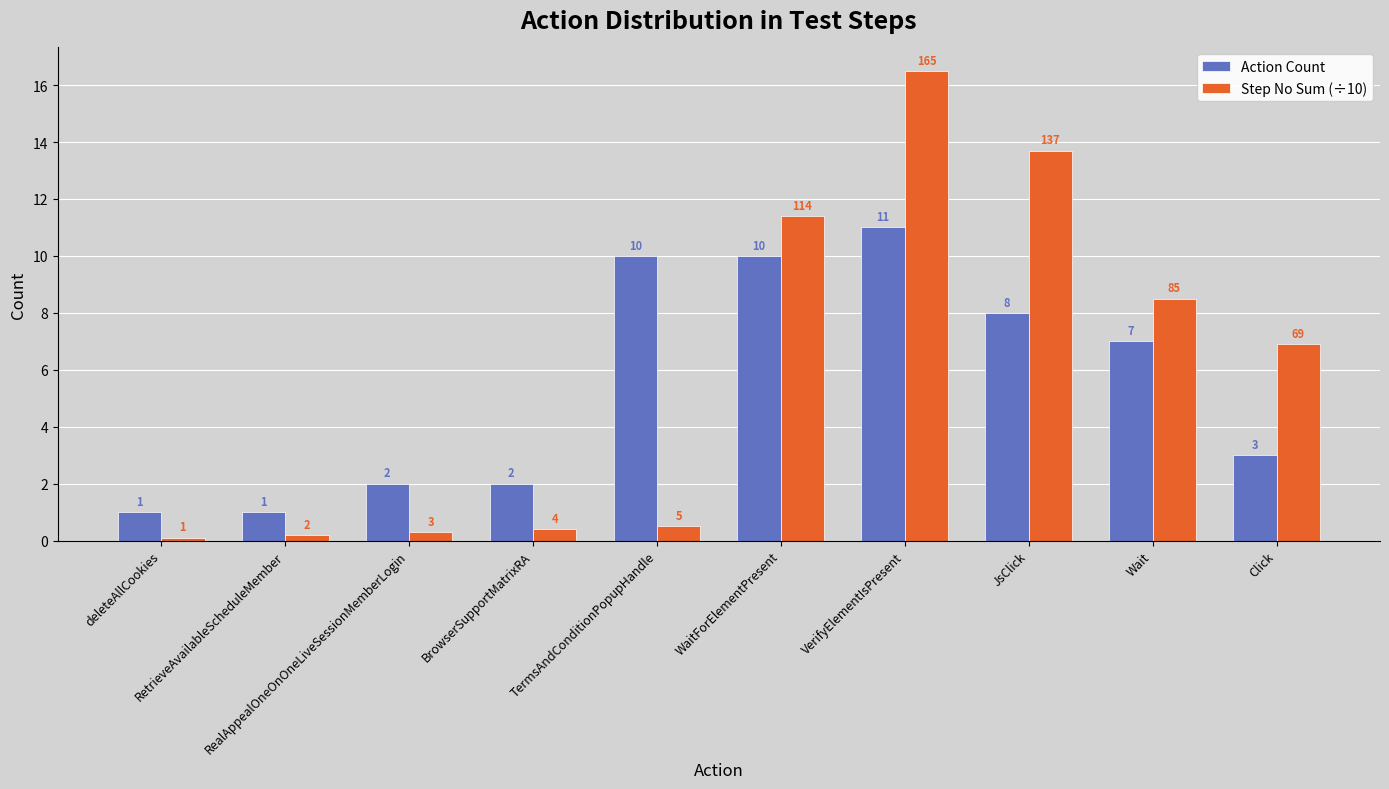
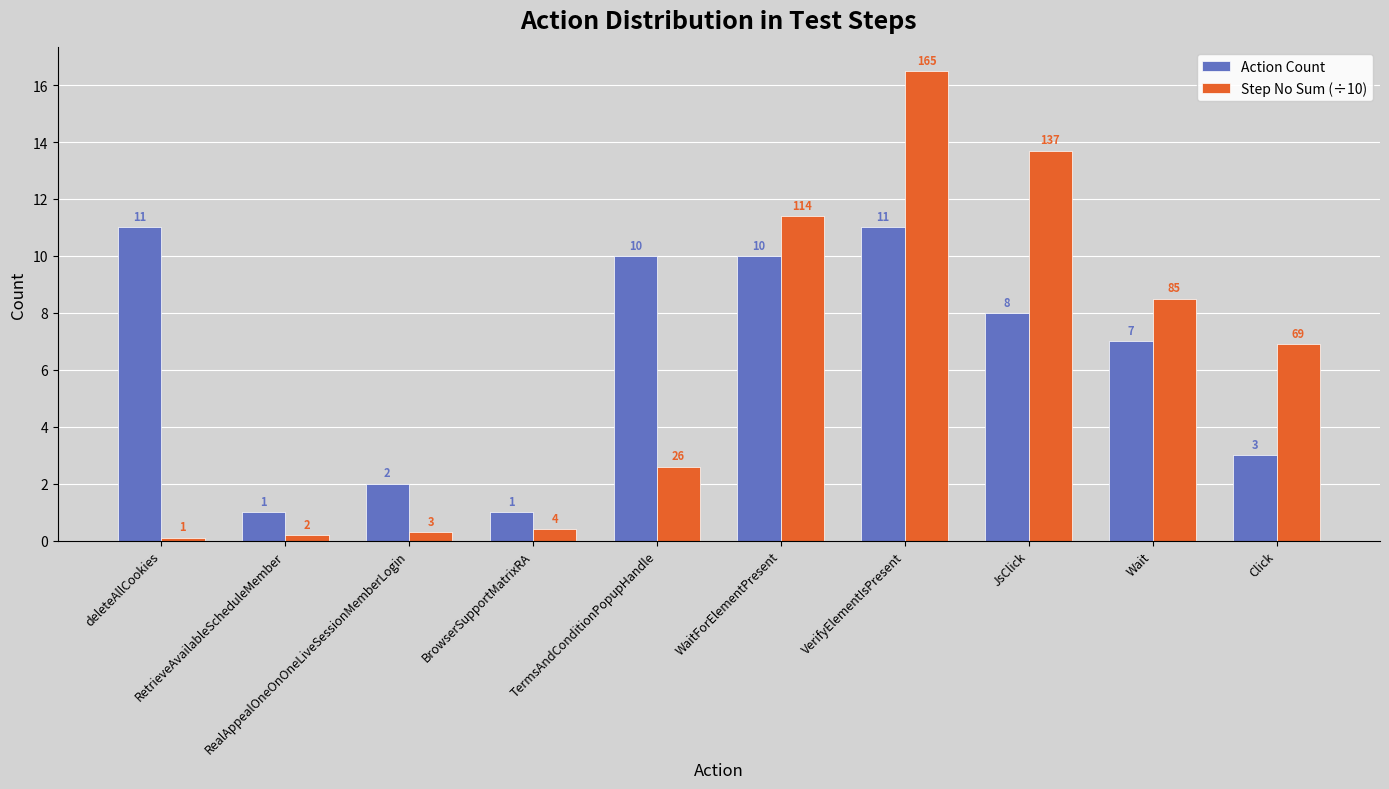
Action Count, deleteAllCookies: 1 -> 11
Action Count, BrowserSupportMatrixRA: 2 -> 1
Step No Sum (÷10), TermsAndConditionPopupHandle: 5 -> 26
